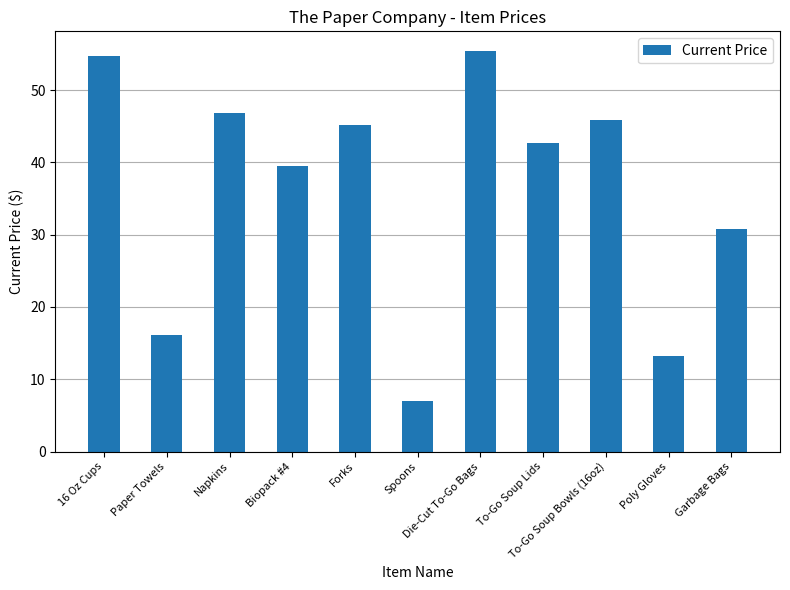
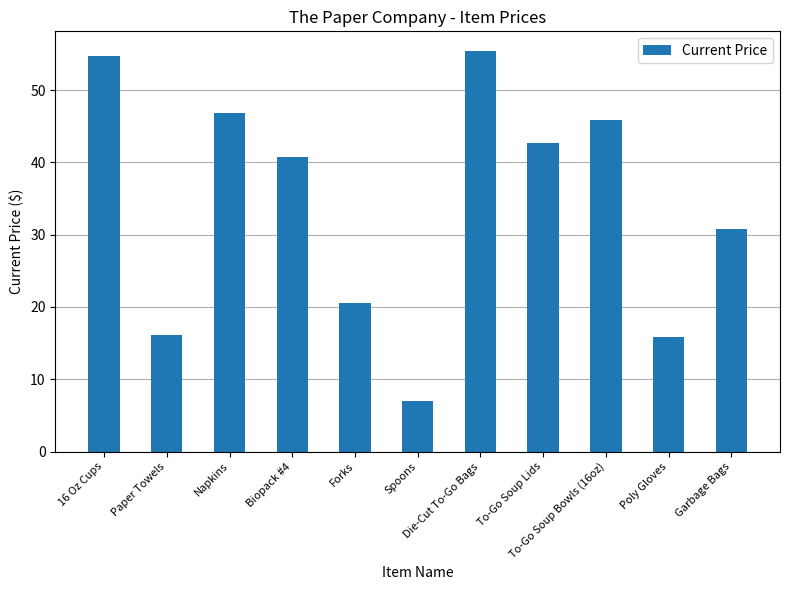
Biopack #4: 40 -> 41
Forks: 45 -> 21
Poly Gloves: 13 -> 16
